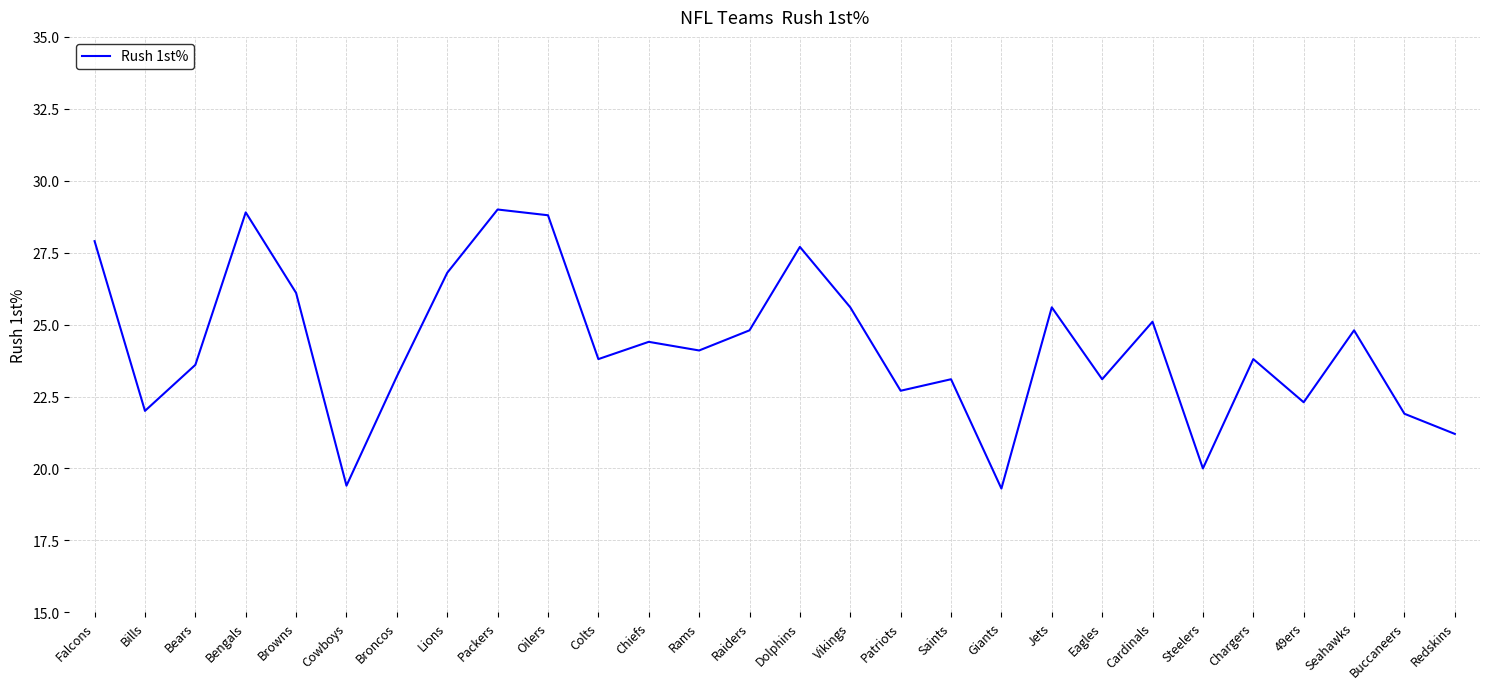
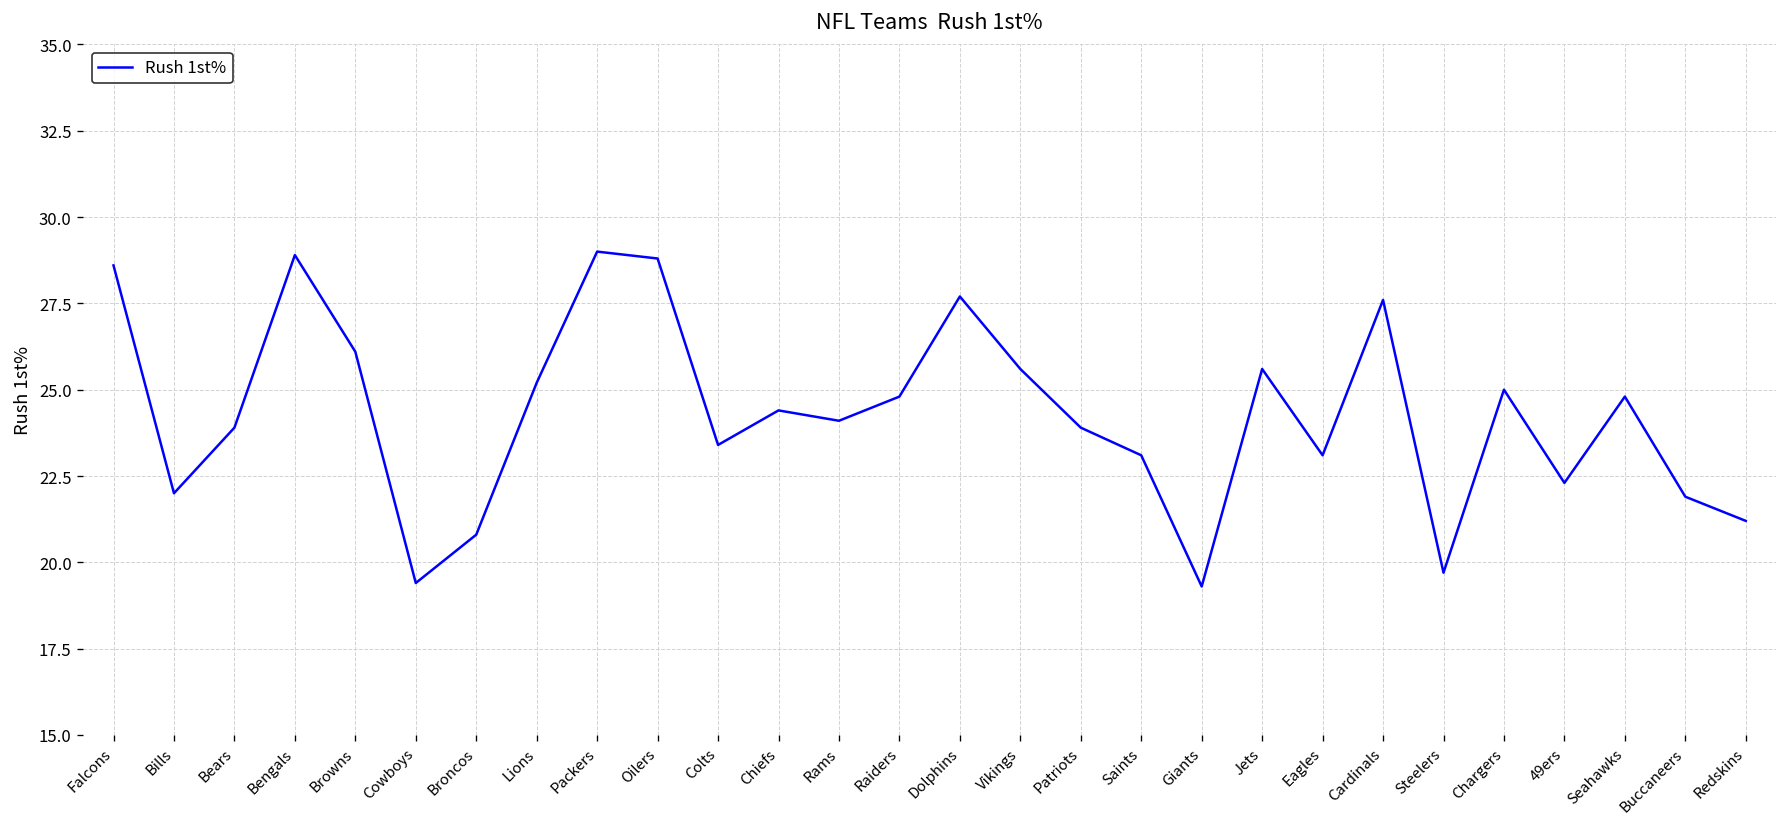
Falcons: 27.9 -> 28.6
Bears: 23.6 -> 23.9
Broncos: 23.2 -> 20.8
Lions: 26.8 -> 25.2
Colts: 23.8 -> 23.4
Patriots: 22.7 -> 23.9
Cardinals: 25.1 -> 27.6
Steelers: 20.0 -> 19.7
Chargers: 23.8 -> 25.0
